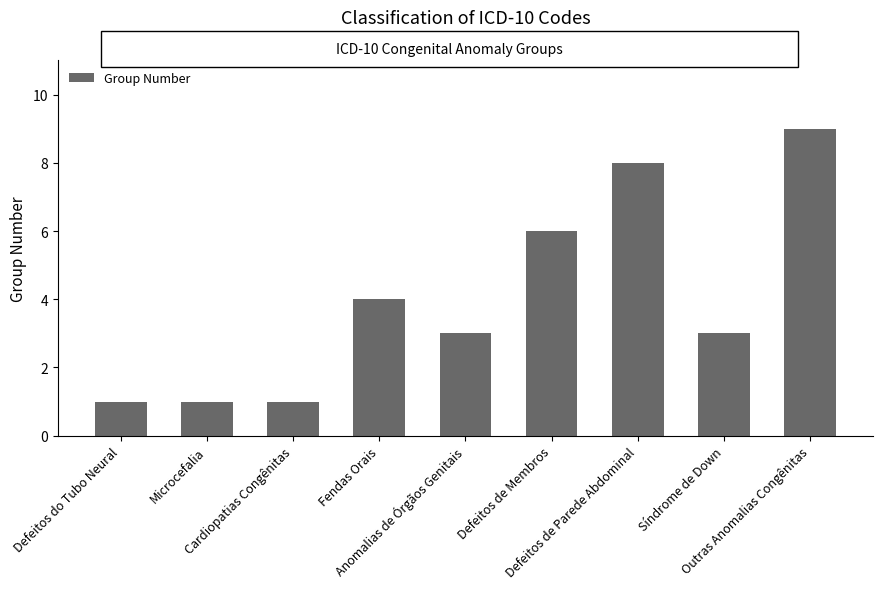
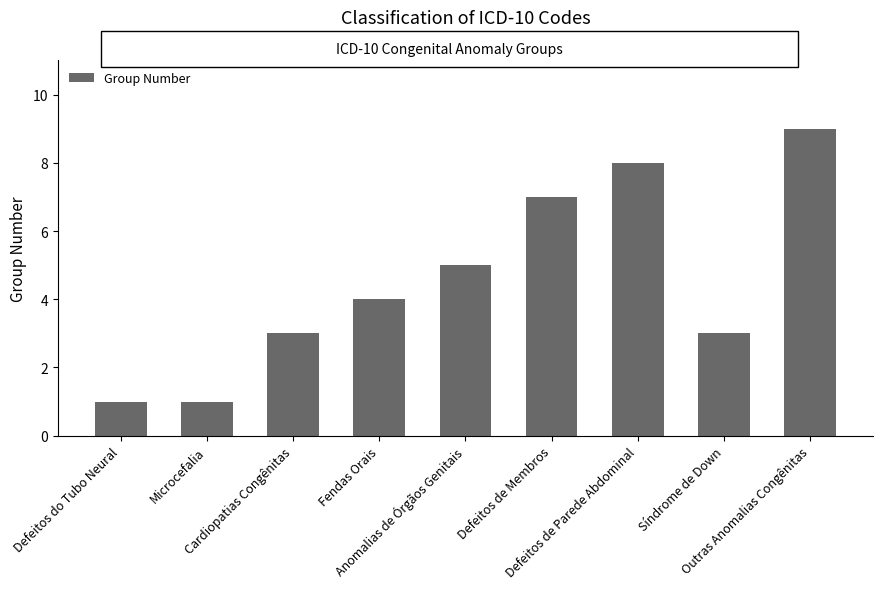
Cardiopatias Congênitas: 1 -> 3
Anomalias de Órgãos Genitais: 3 -> 5
Defeitos de Membros: 6 -> 7
